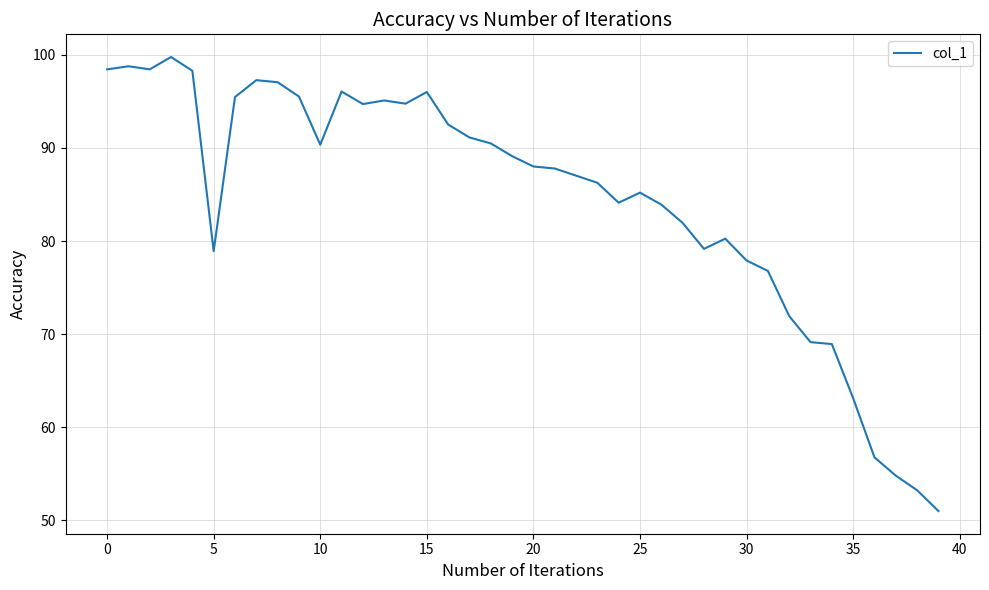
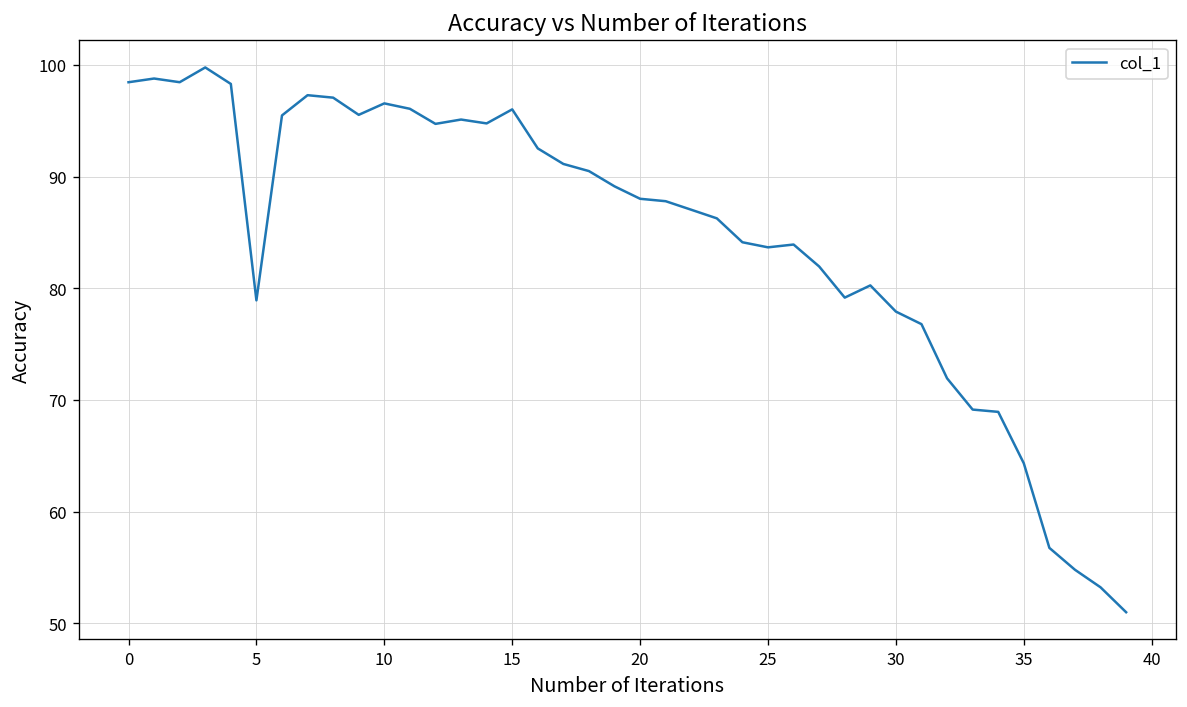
10: 90 -> 97
25: 85 -> 84
35: 63 -> 64
